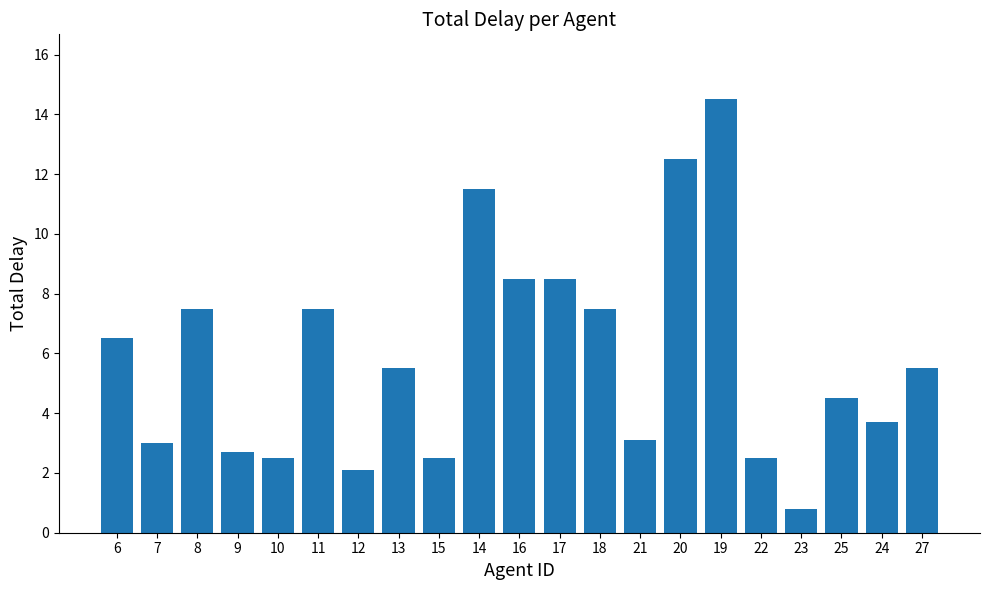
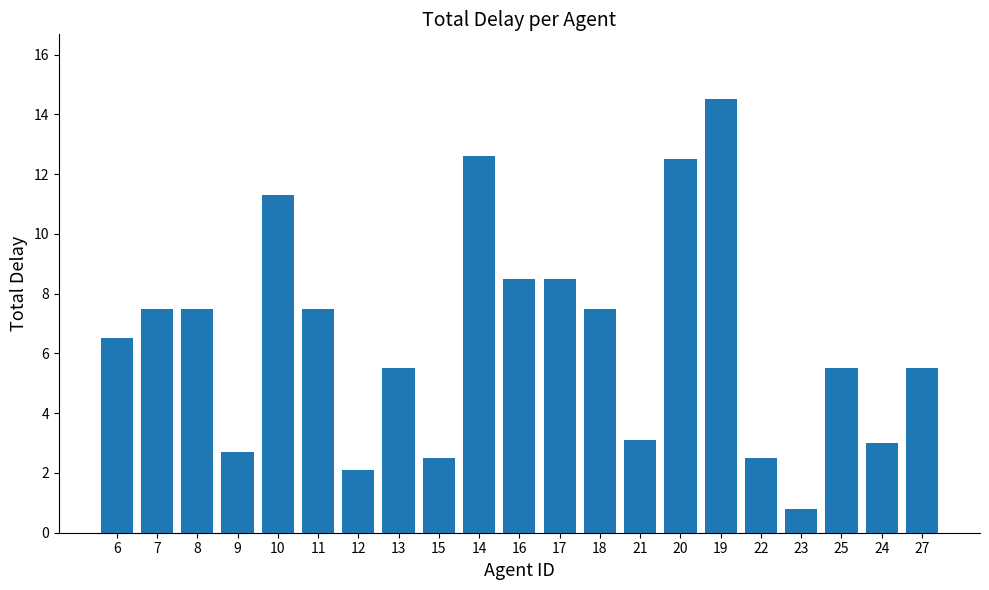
7: 3.0 -> 7.5
10: 2.5 -> 11.3
14: 11.5 -> 12.6
25: 4.5 -> 5.5
24: 3.7 -> 3.0
